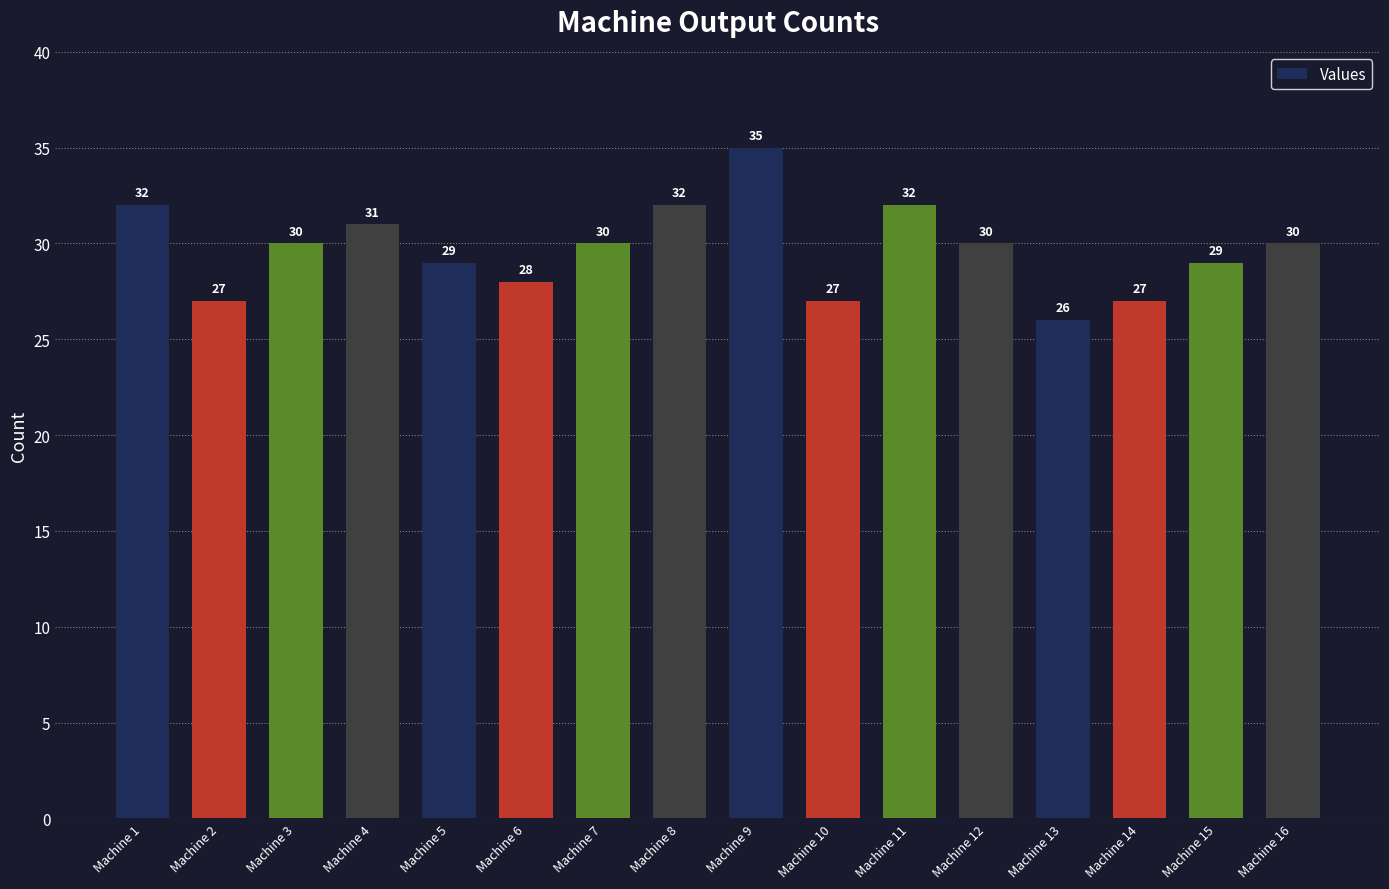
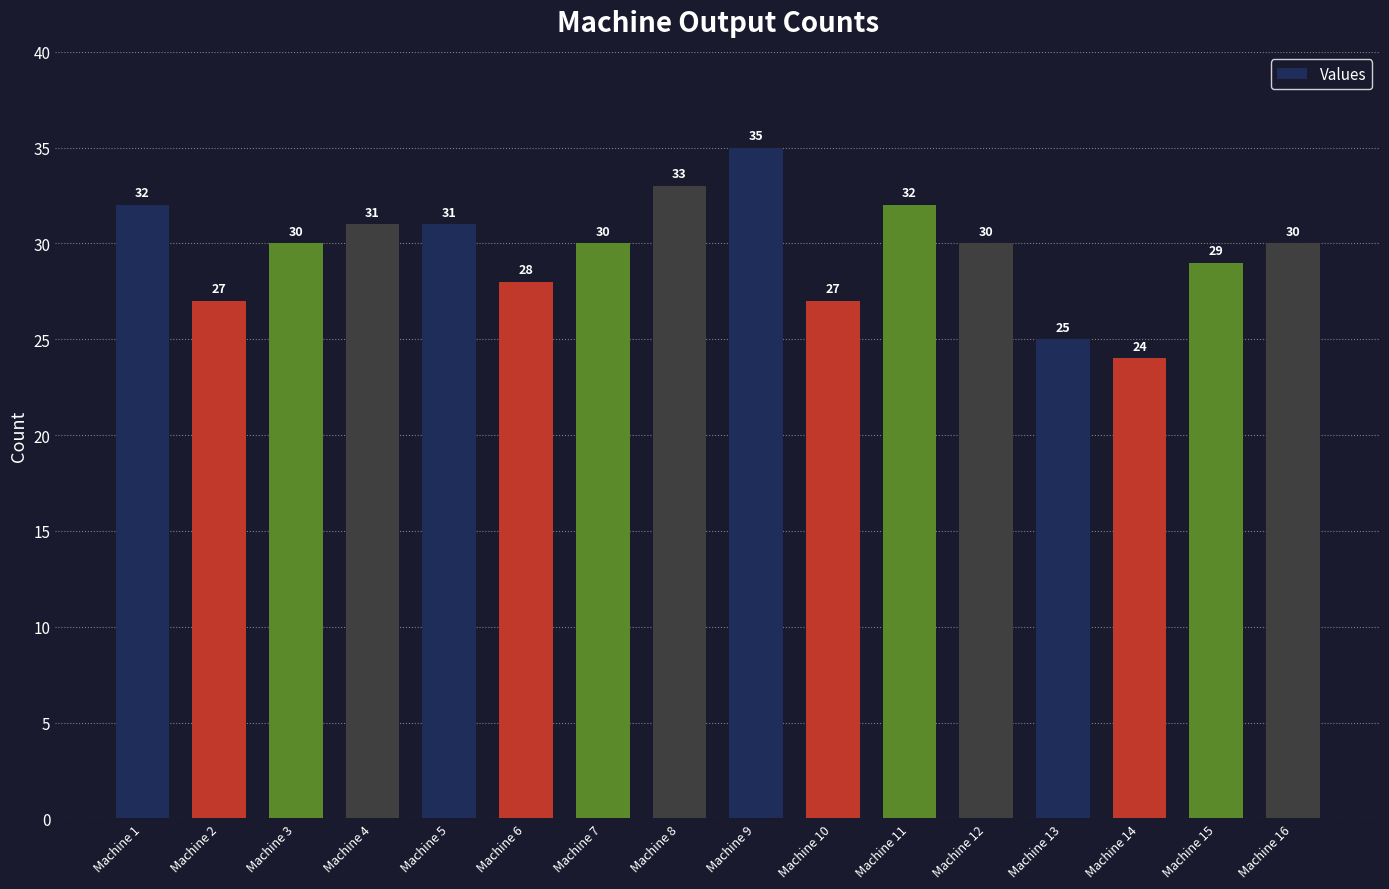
Machine 5: 29 -> 31
Machine 8: 32 -> 33
Machine 13: 26 -> 25
Machine 14: 27 -> 24
